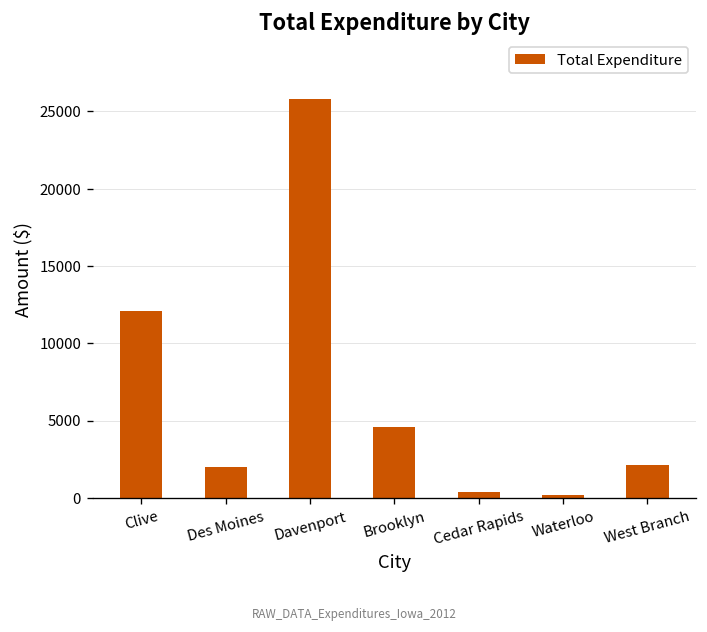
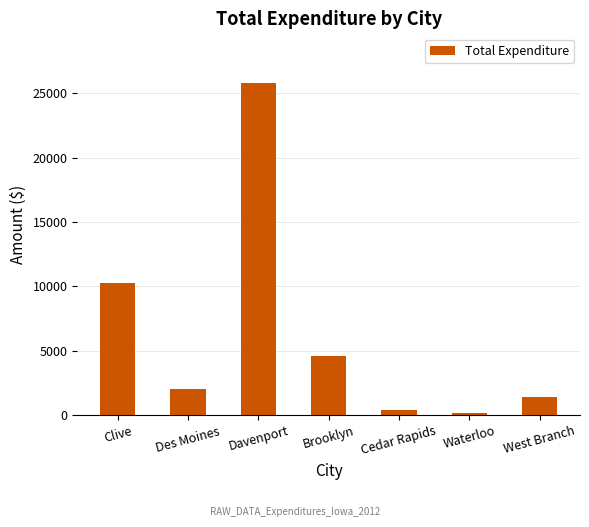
Clive: 12100 -> 10300
West Branch: 2100 -> 1500
